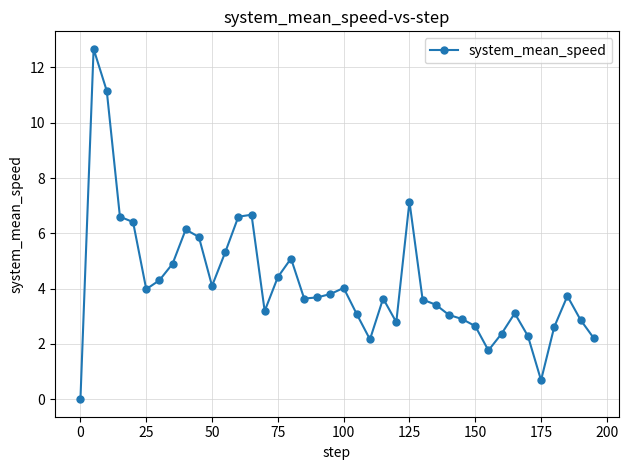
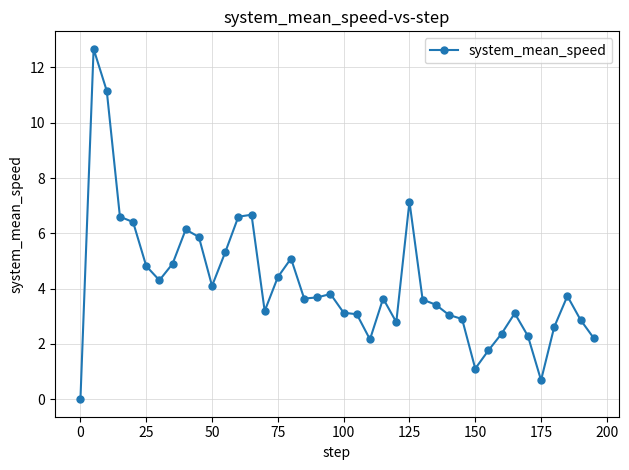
25: 4.0 -> 4.8
100: 4.0 -> 3.1
150: 2.6 -> 1.1
